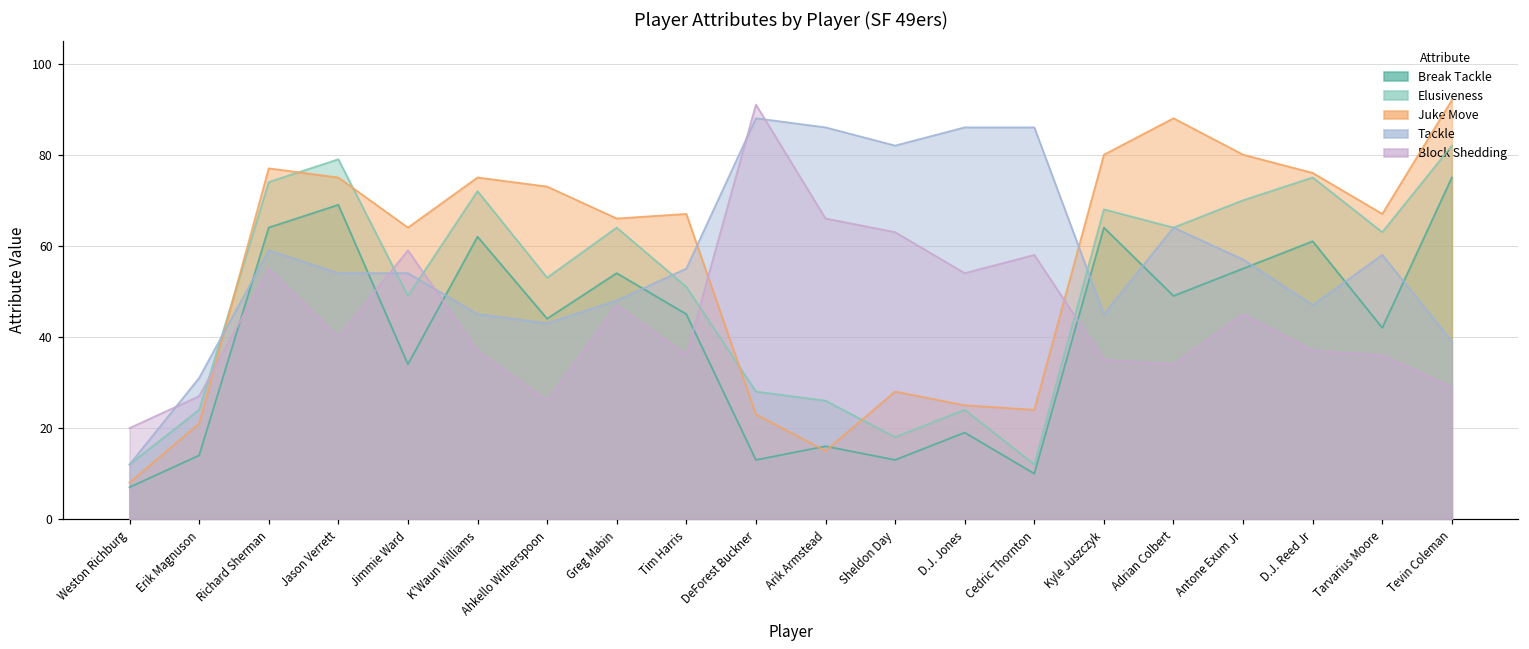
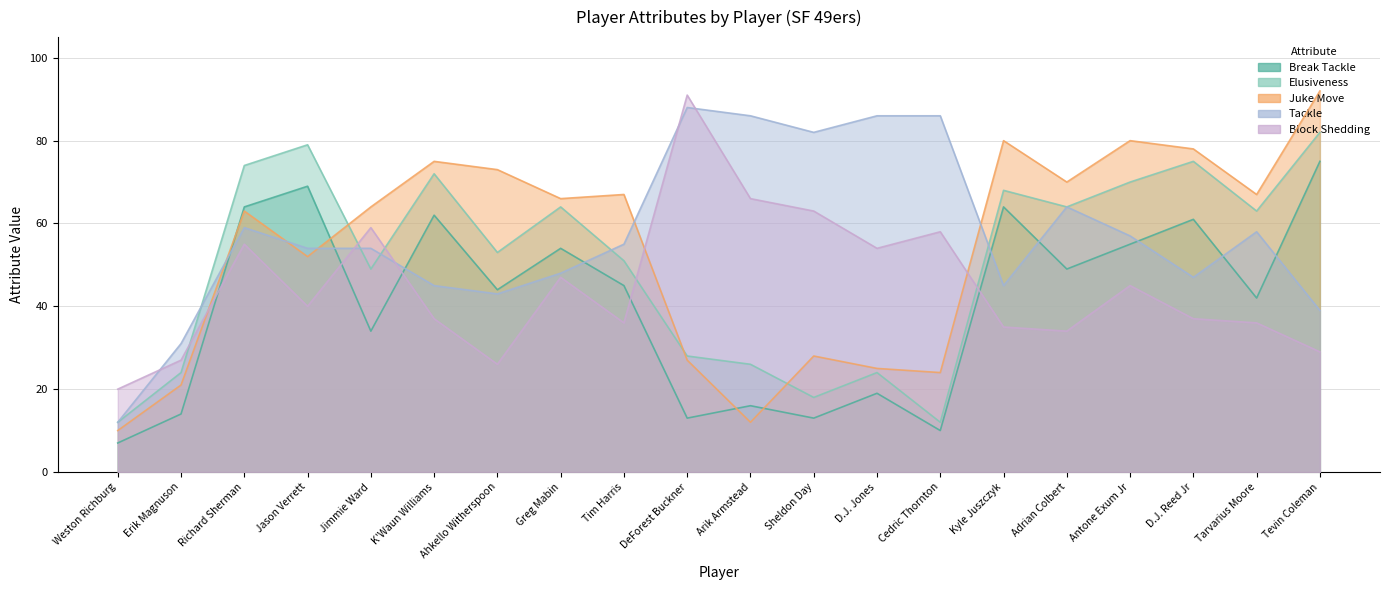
Juke Move, Weston Richburg: 8 -> 10
Juke Move, Richard Sherman: 77 -> 63
Juke Move, Jason Verrett: 75 -> 52
Juke Move, DeForest Buckner: 23 -> 27
Juke Move, Arik Armstead: 15 -> 12
Juke Move, Adrian Colbert: 88 -> 70
Juke Move, D.J. Reed Jr: 76 -> 78
